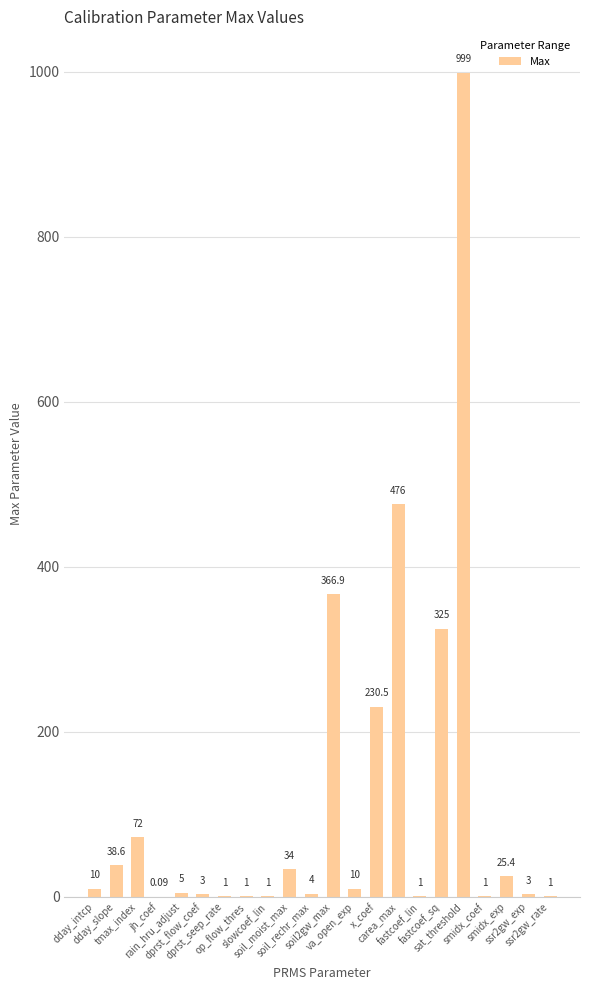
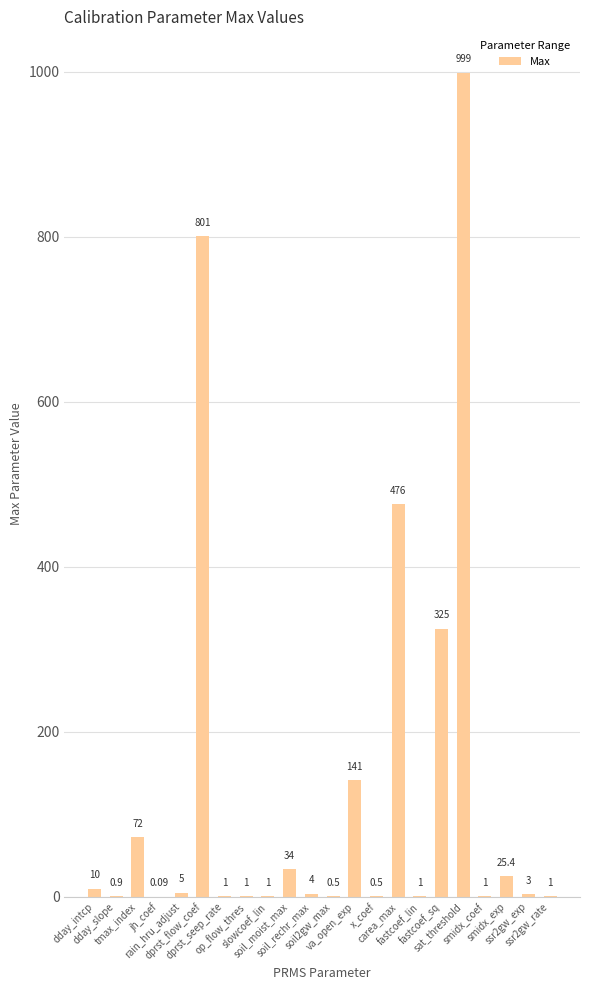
dday_slope: 38.6 -> 0.9
dprst_flow_coef: 3 -> 801
soil2gw_max: 366.9 -> 0.5
va_open_exp: 10 -> 141
x_coef: 230.5 -> 0.5
